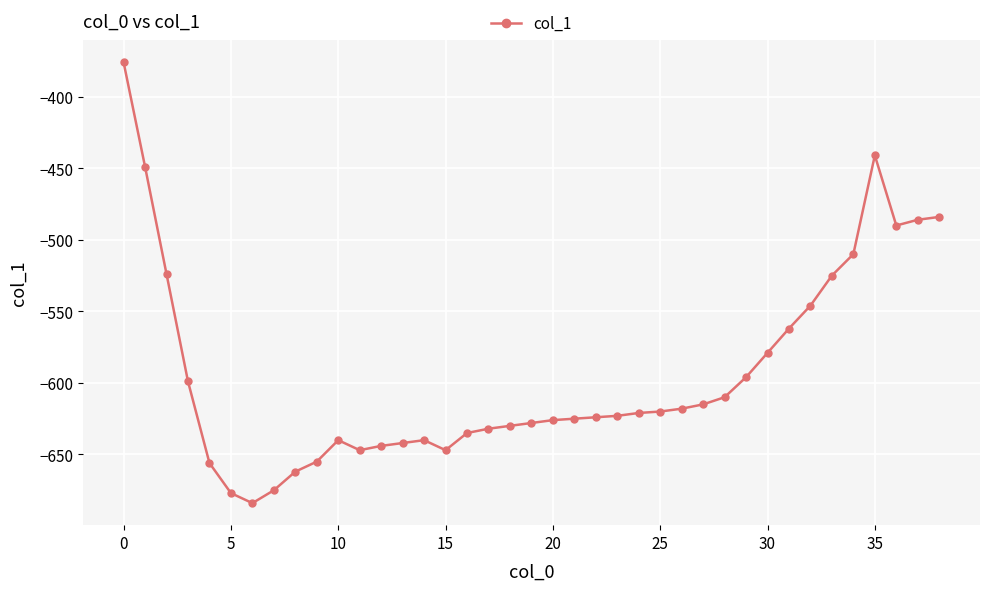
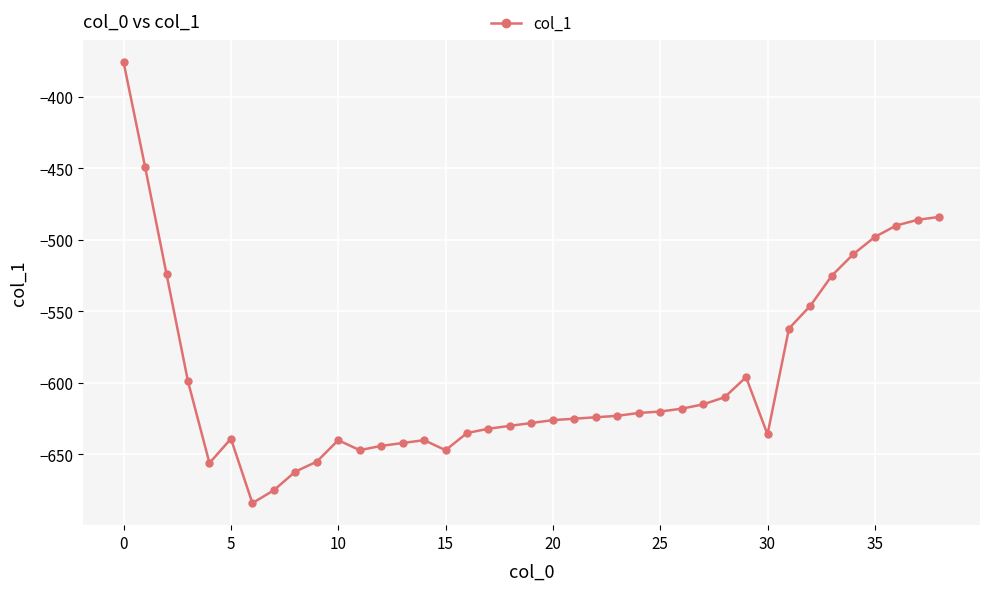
5: -677 -> -639
30: -579 -> -636
35: -441 -> -498
